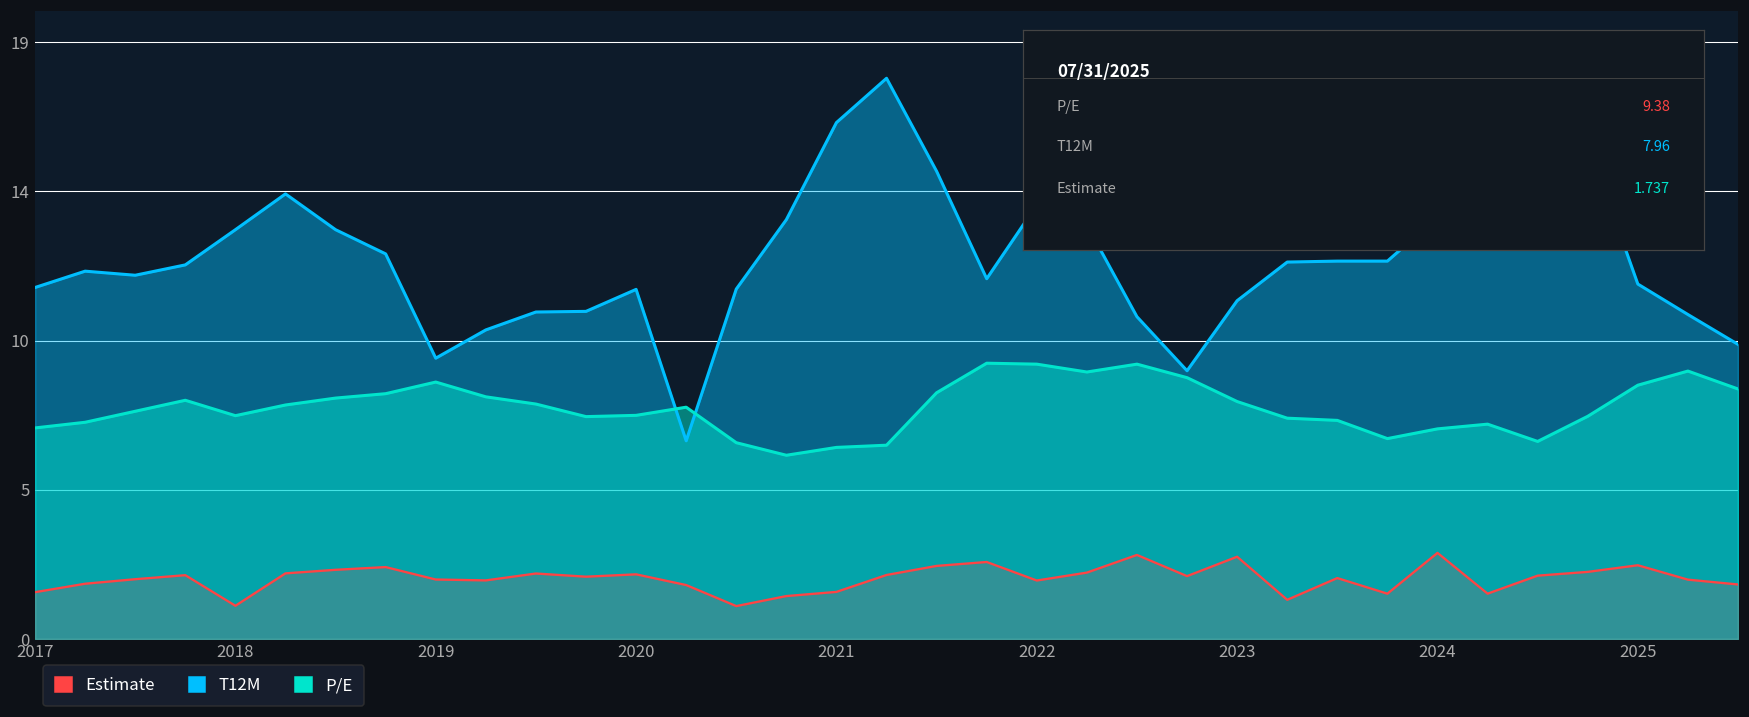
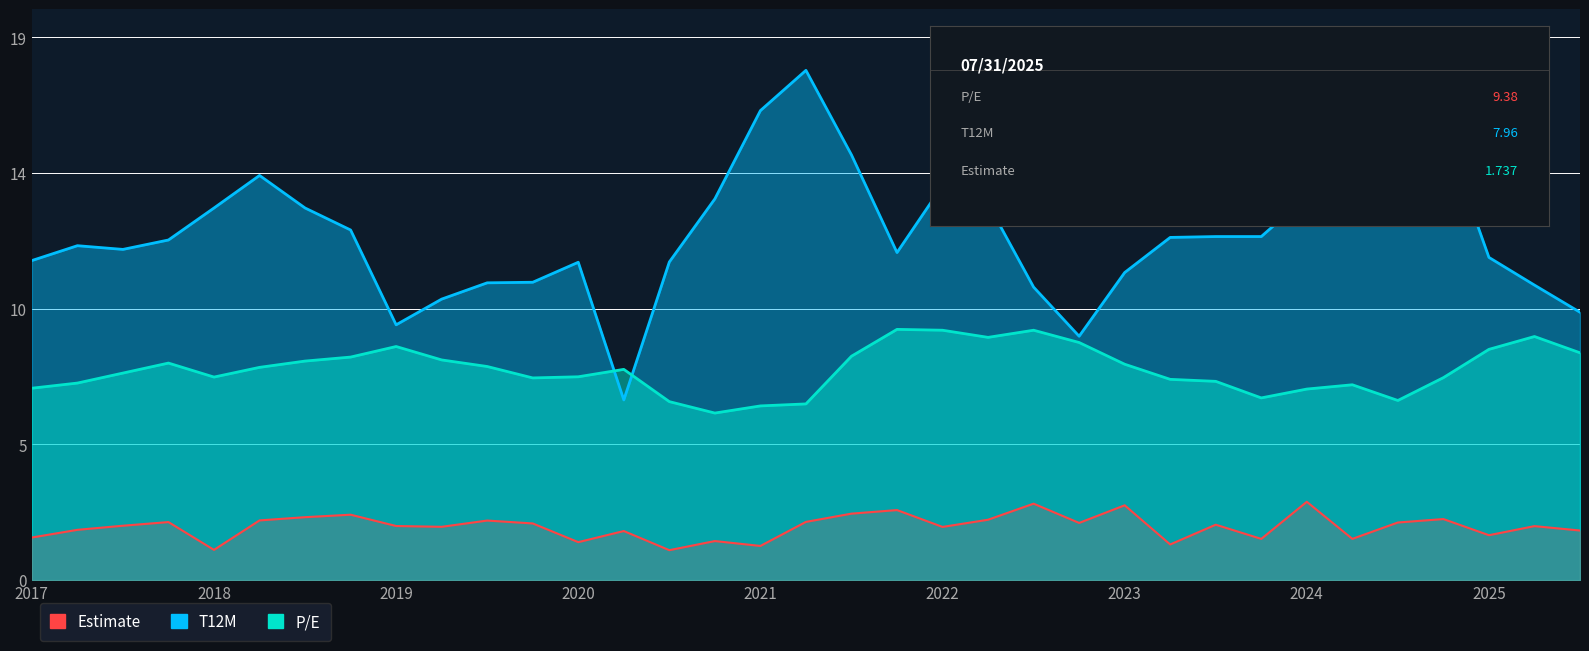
Estimate, 2020: 2.1 -> 1.3
Estimate, 2021: 1.5 -> 1.2
Estimate, 2025: 2.3 -> 1.6
